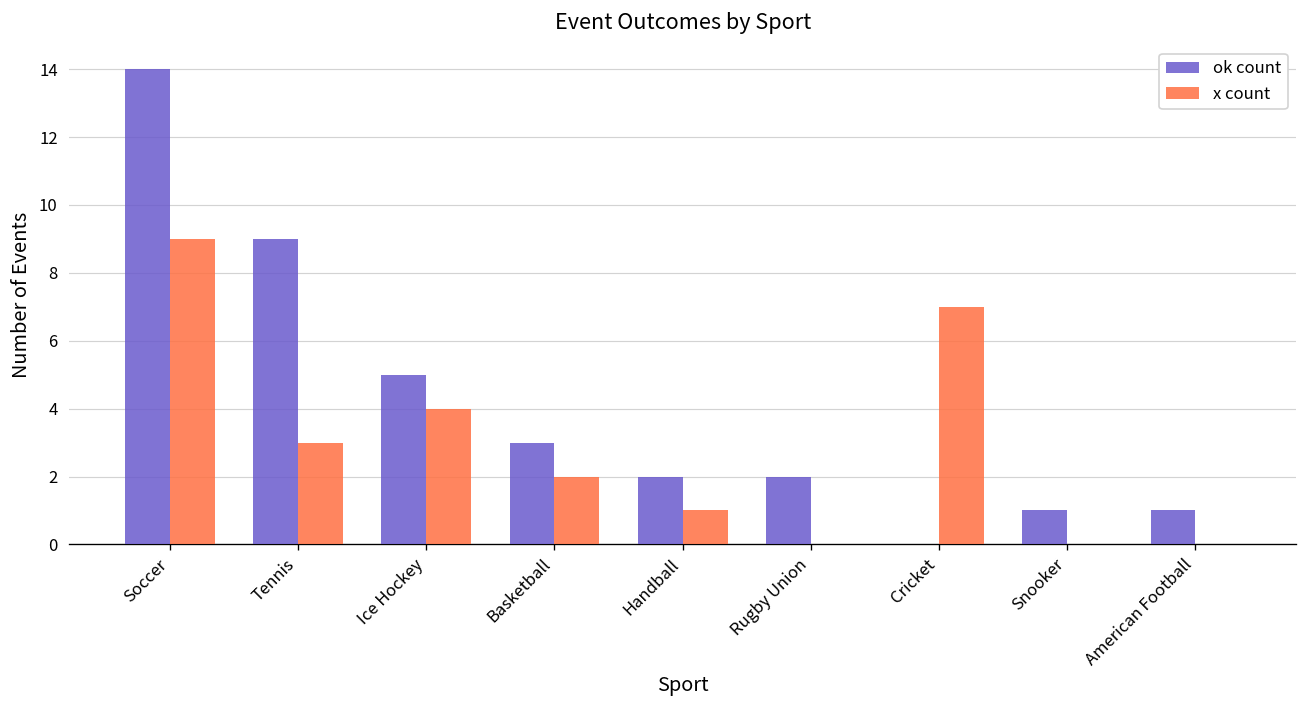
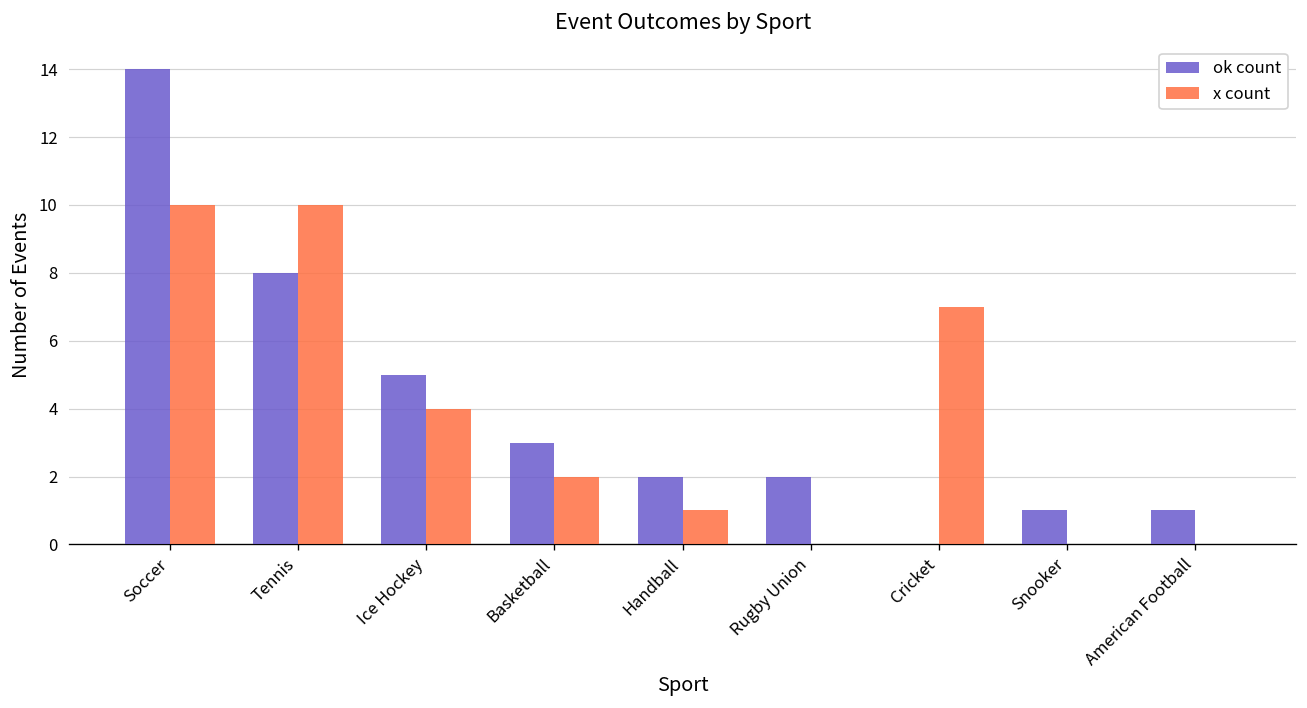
x count, Soccer: 9 -> 10
ok count, Tennis: 9 -> 8
x count, Tennis: 3 -> 10
